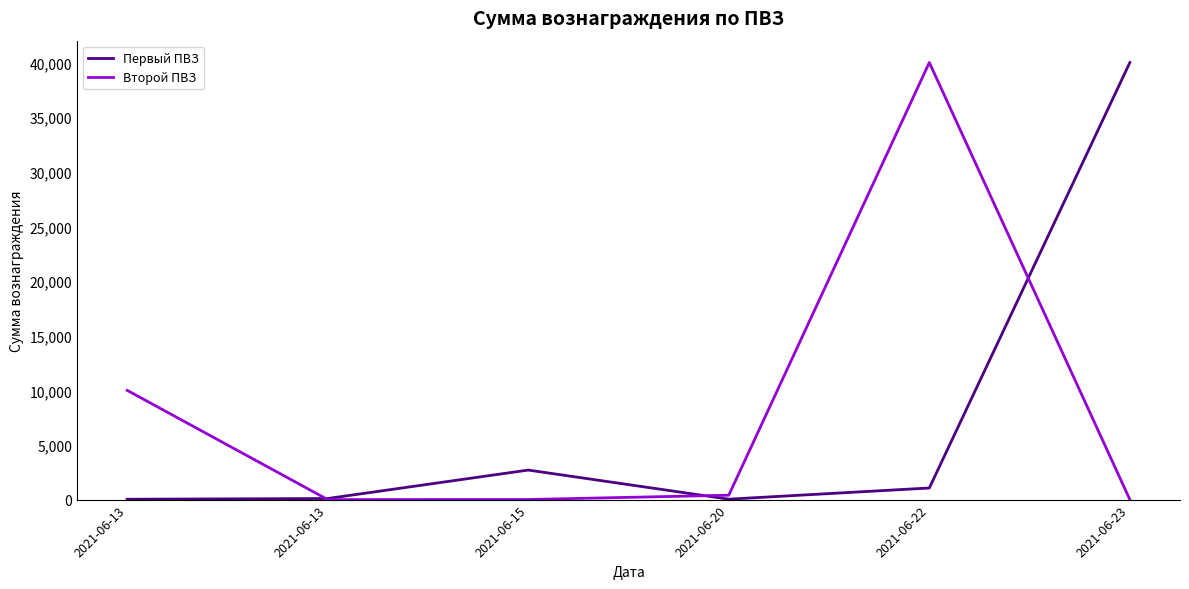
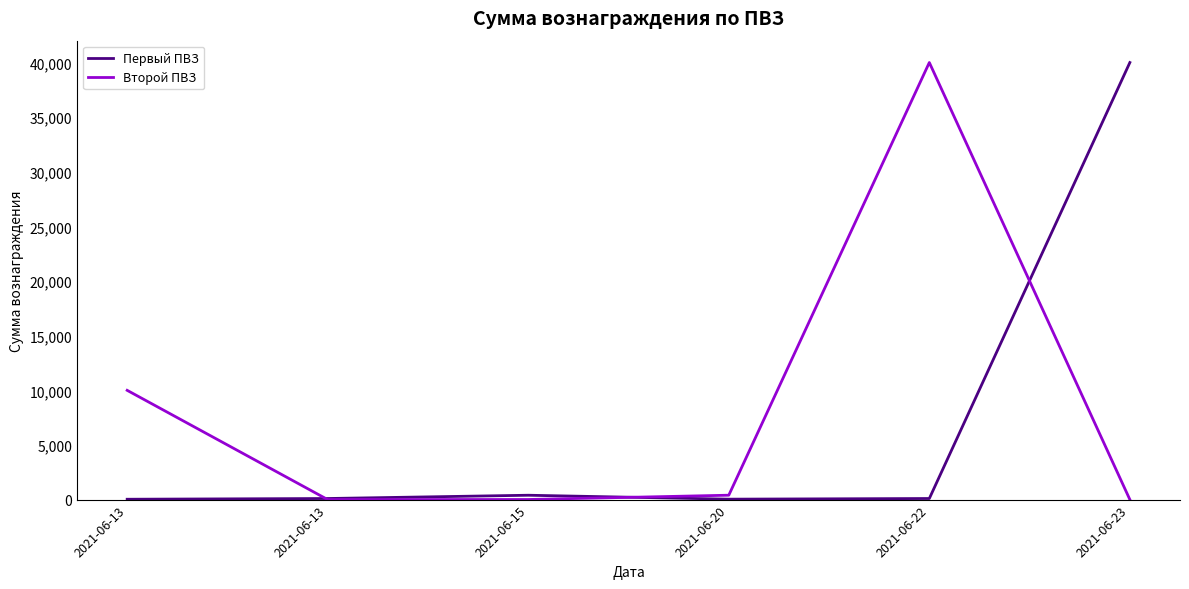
Первый ПВЗ, 2021-06-15: 2,700 -> 400
Первый ПВЗ, 2021-06-22: 1,100 -> 100
